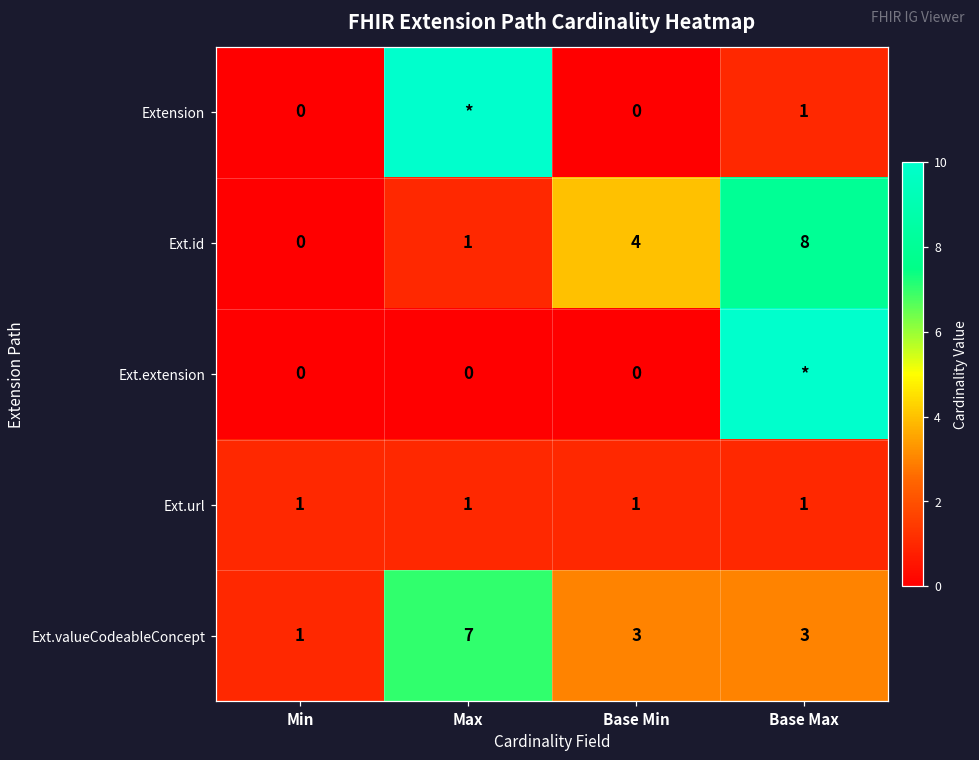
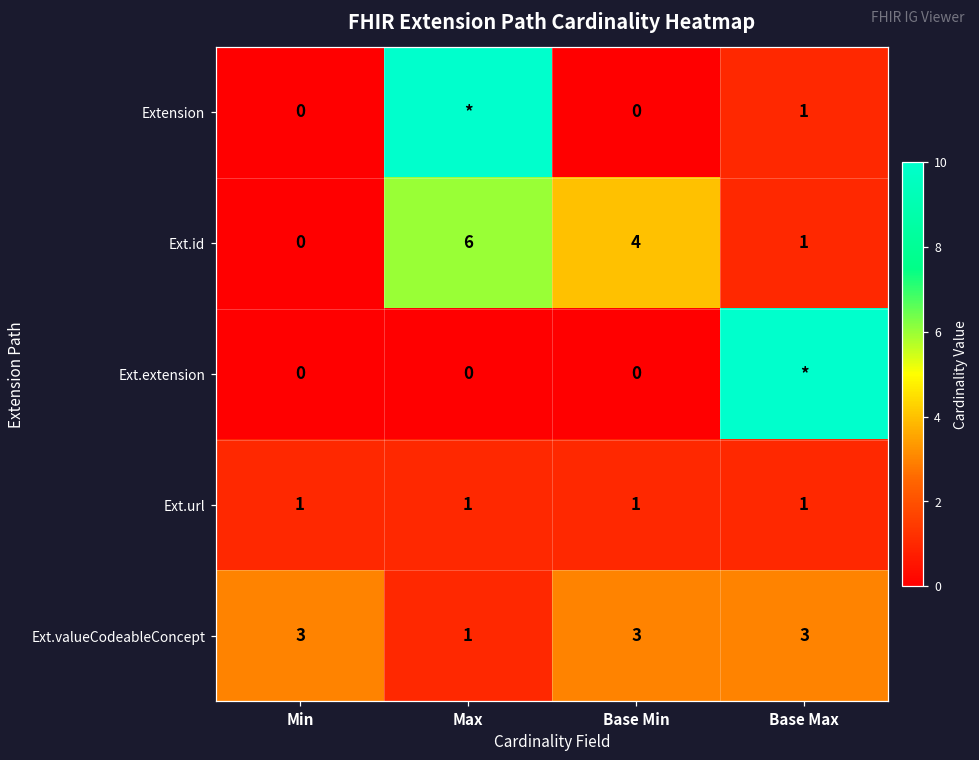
Ext.id, Max: 1 -> 6
Ext.id, Base Max: 8 -> 1
Ext.valueCodeableConcept, Min: 1 -> 3
Ext.valueCodeableConcept, Max: 7 -> 1
